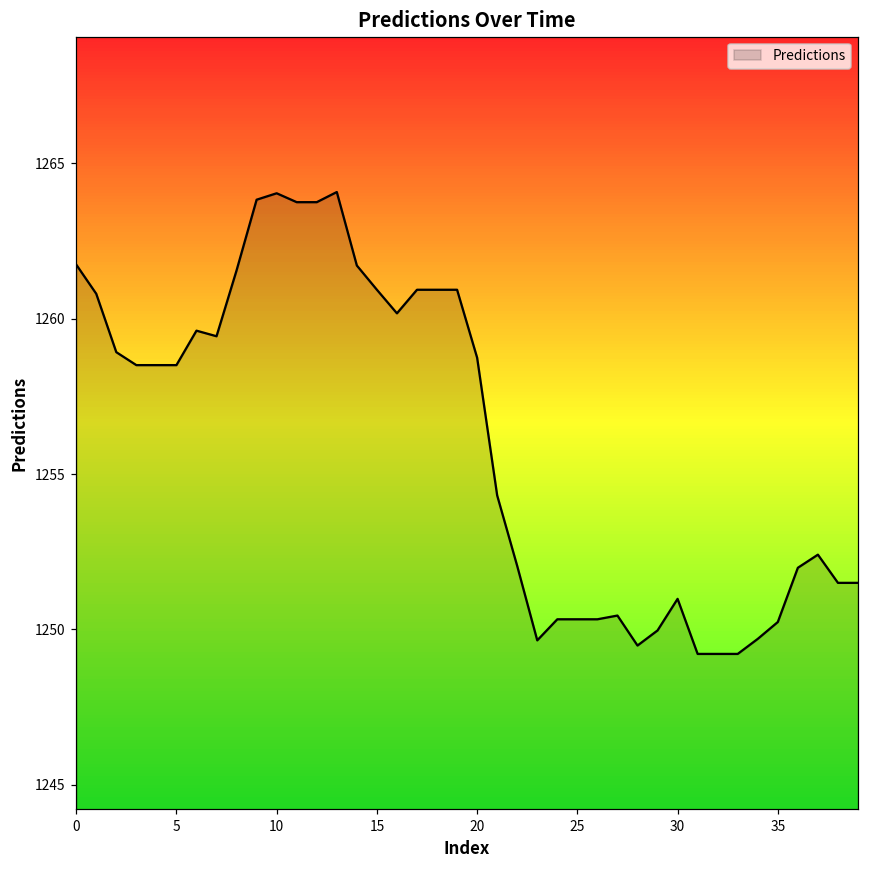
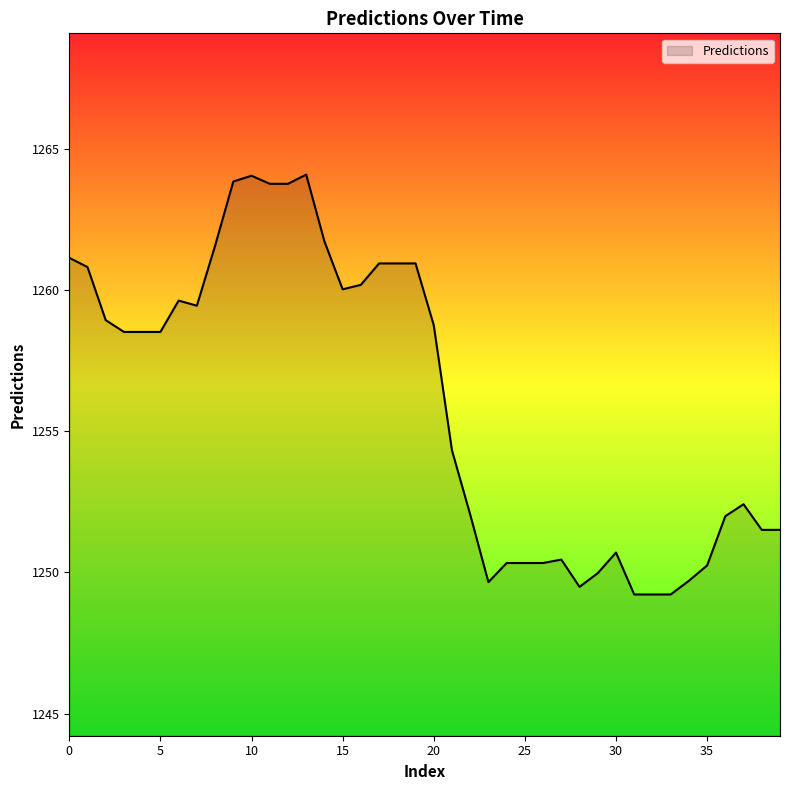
0: 1261.7 -> 1261.1
15: 1260.9 -> 1260.0
30: 1251.0 -> 1250.7
